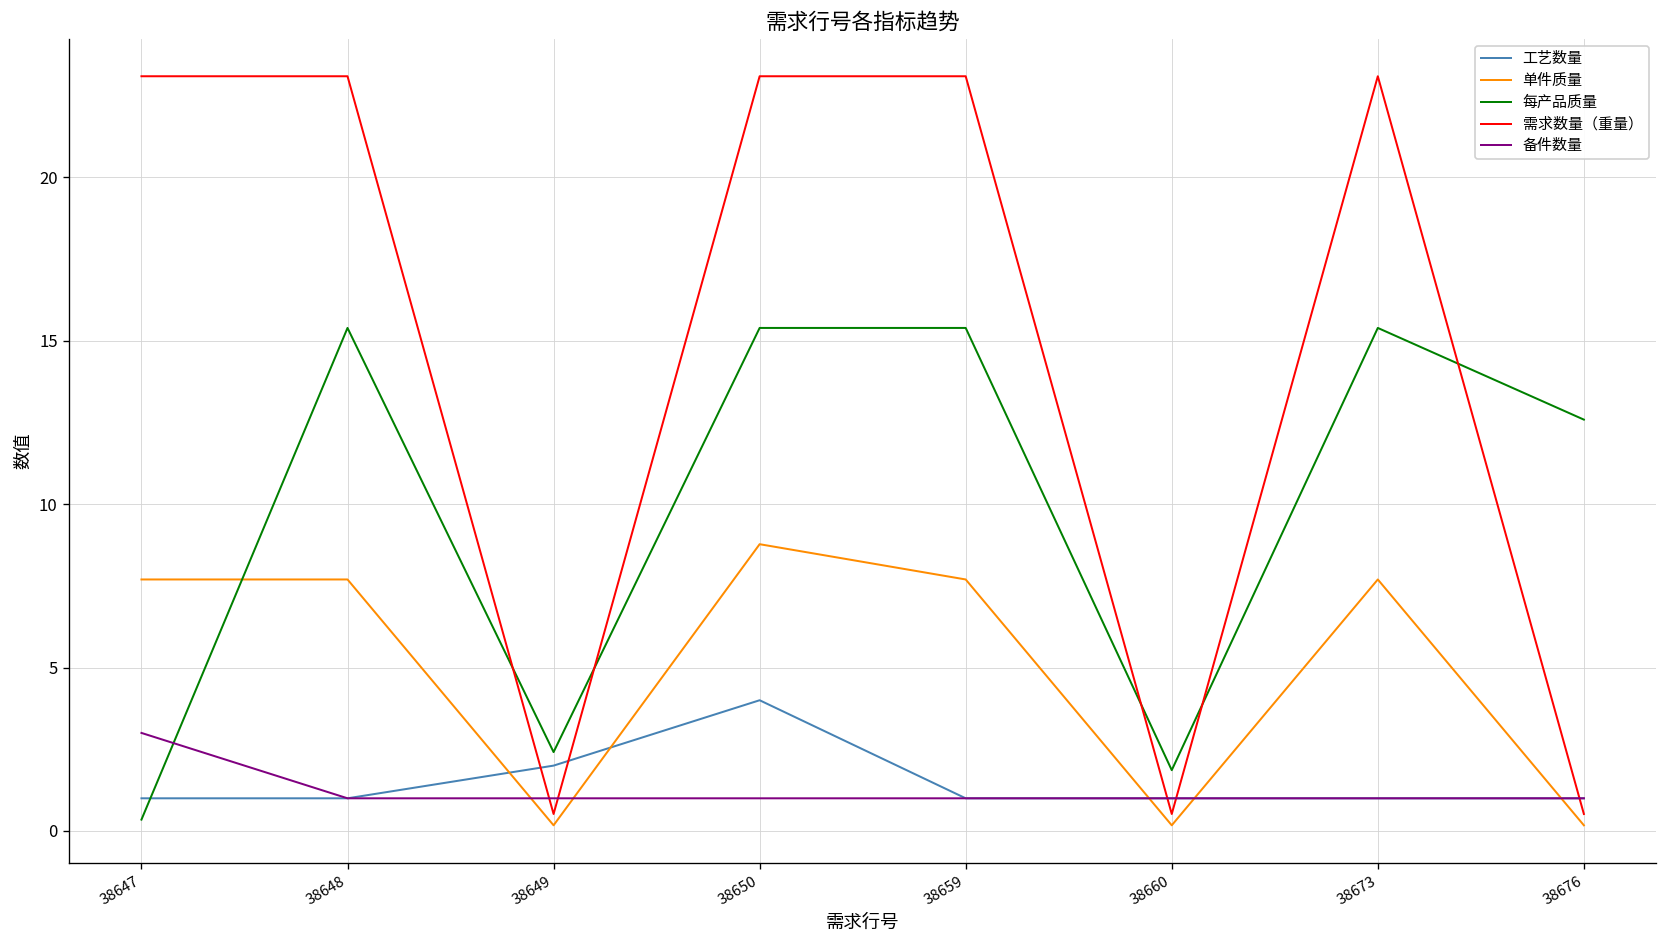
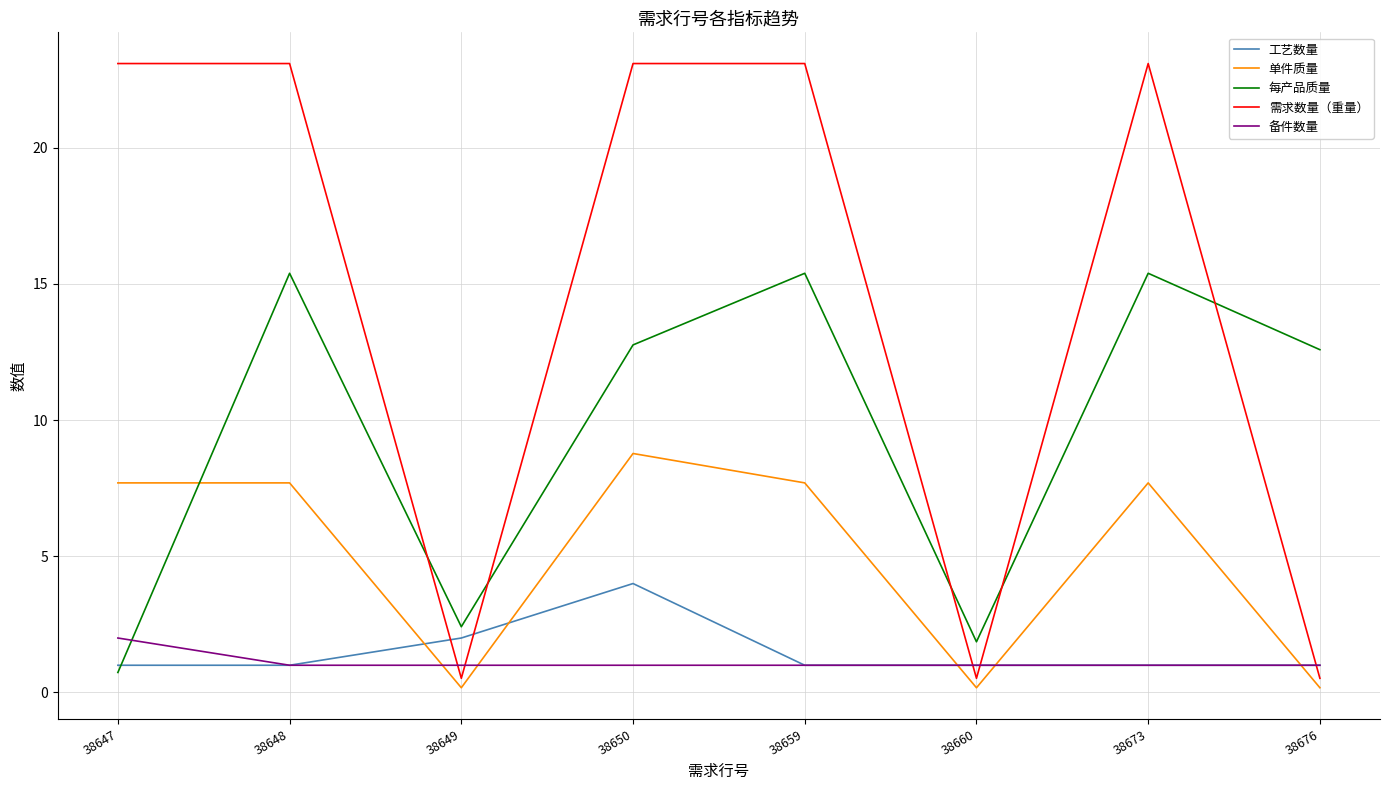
每产品质量, 38647: 0.3 -> 0.7
备件数量, 38647: 3 -> 2
每产品质量, 38650: 15.4 -> 12.8
